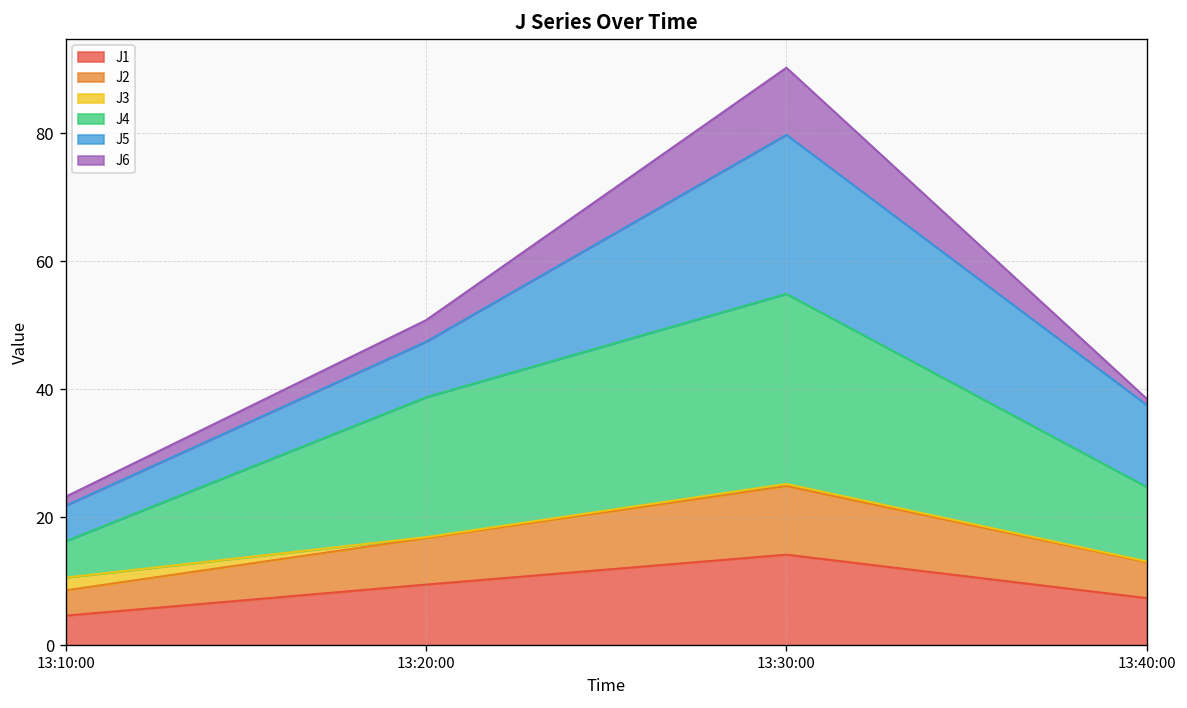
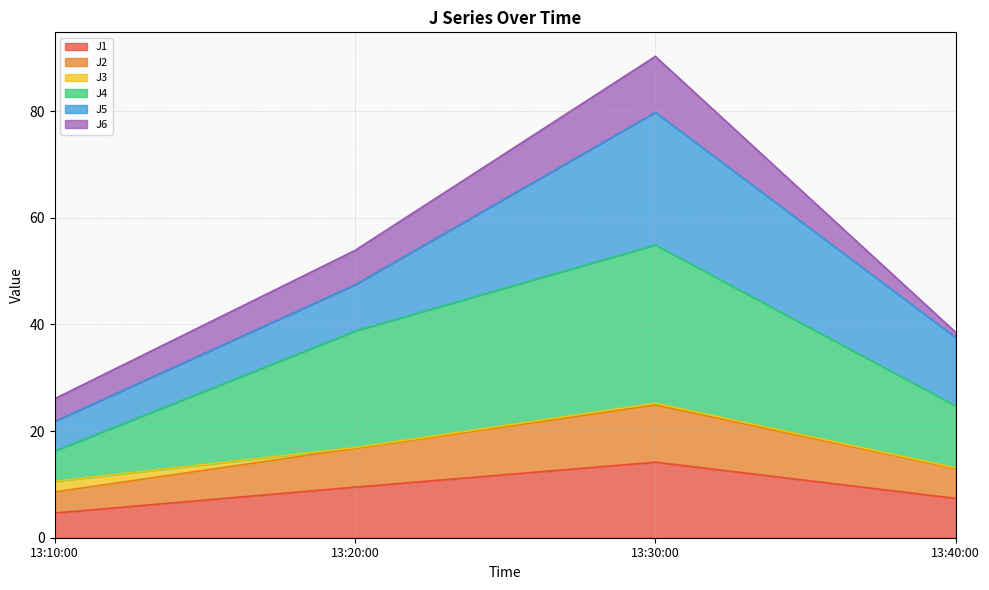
J6, 13:10:00: 1 -> 4
J6, 13:20:00: 3 -> 6
